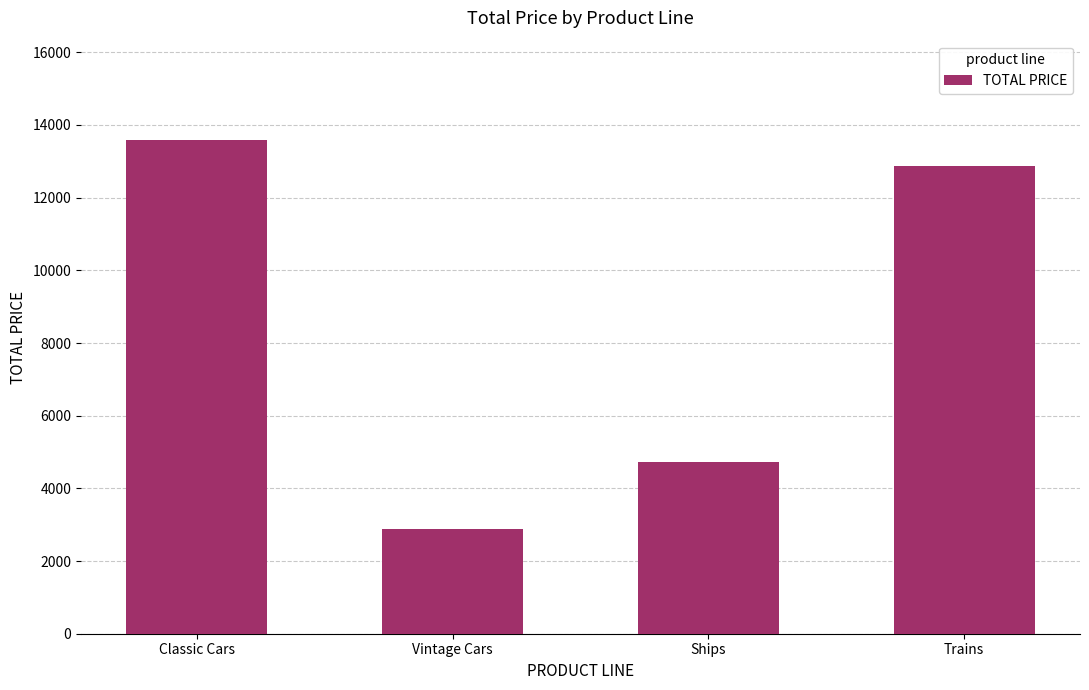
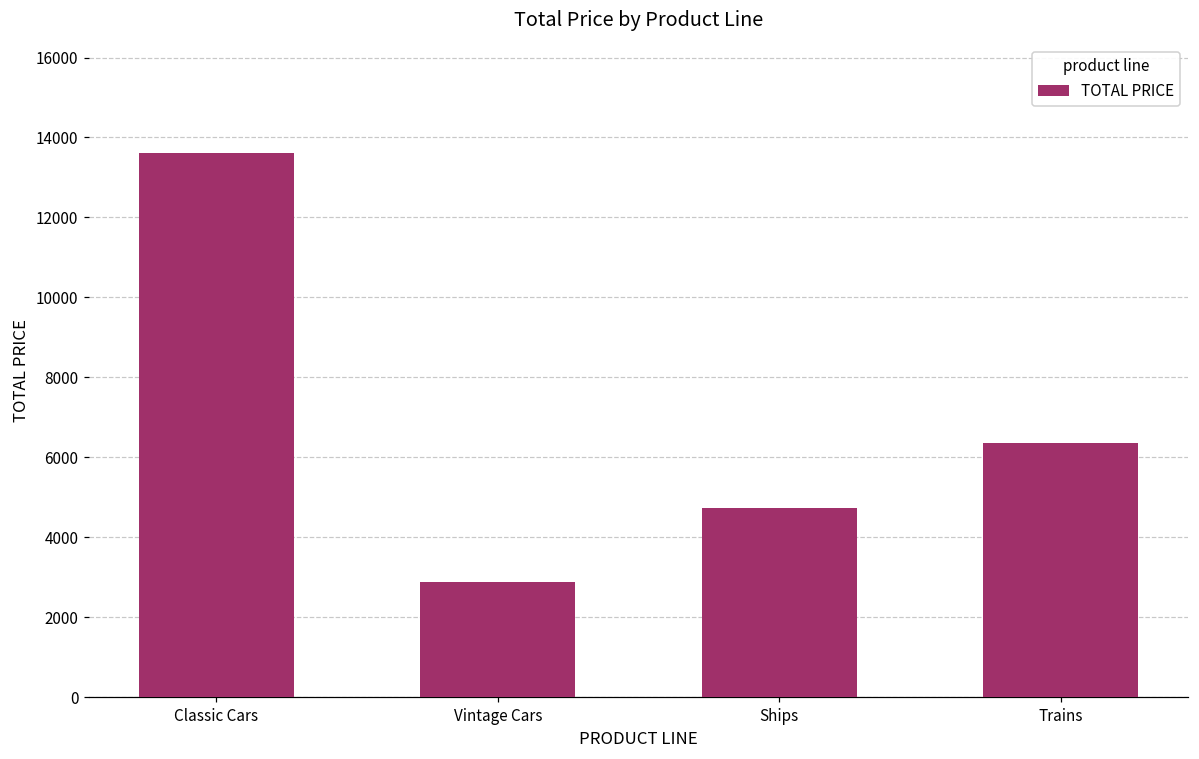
Trains: 12900 -> 6400
